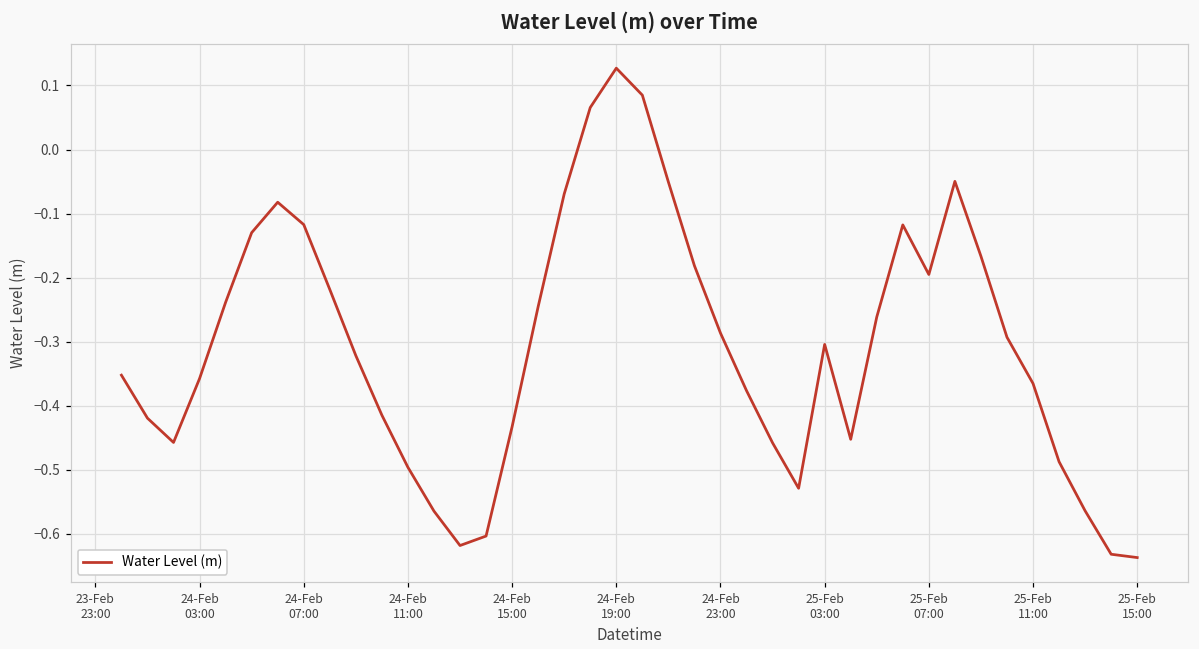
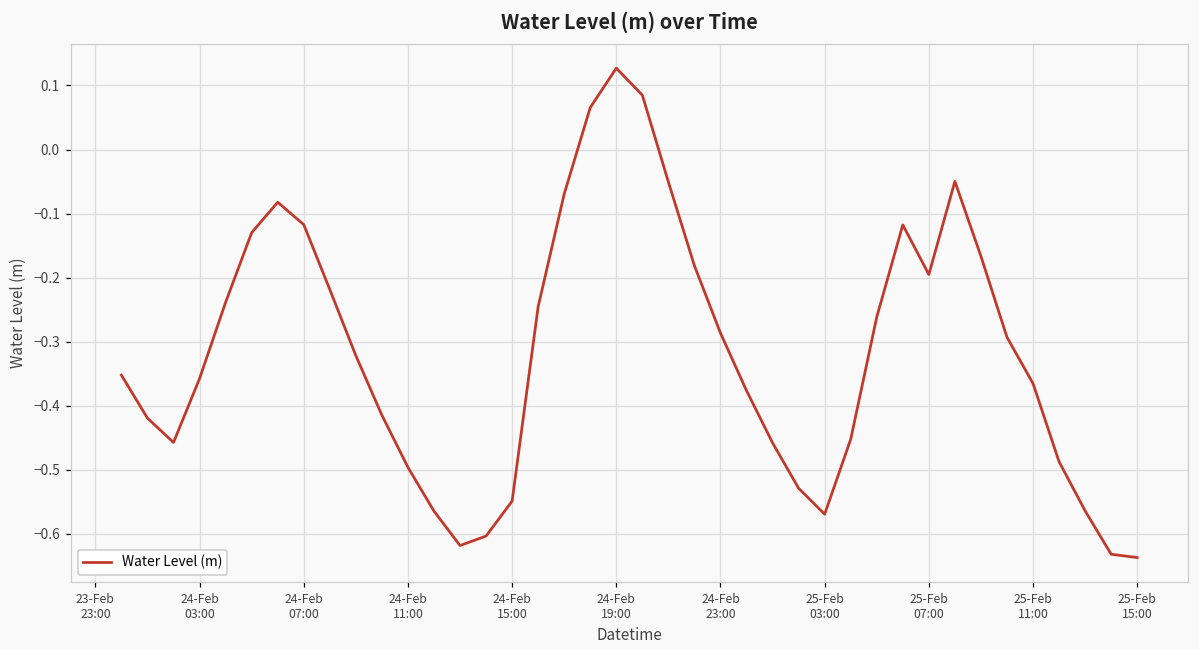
24-Feb 15:00: -0.43 -> -0.55
25-Feb 03:00: -0.30 -> -0.57
